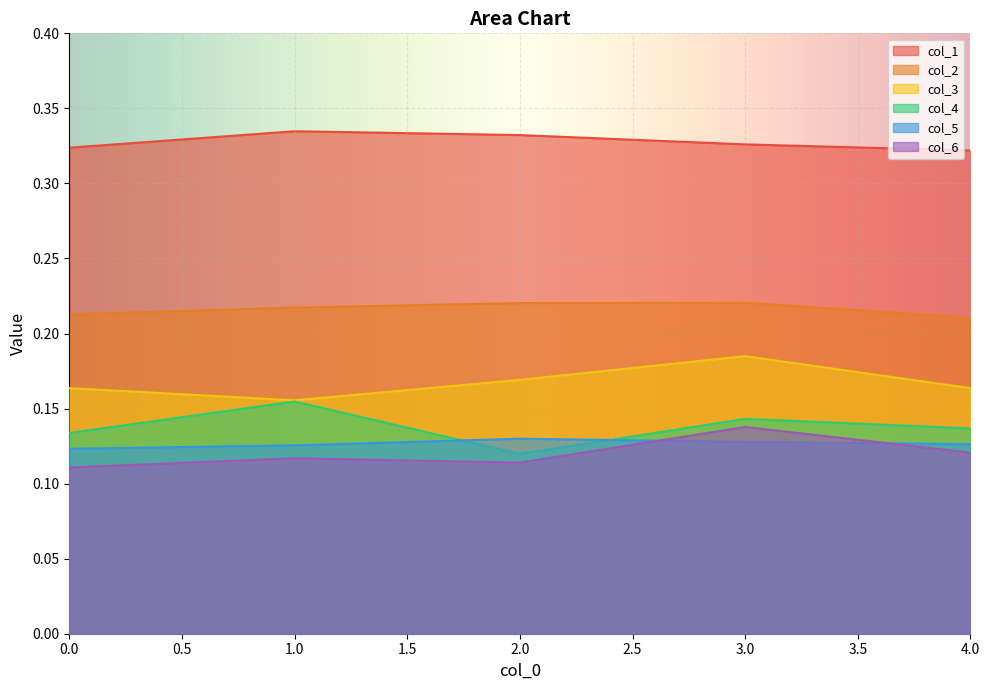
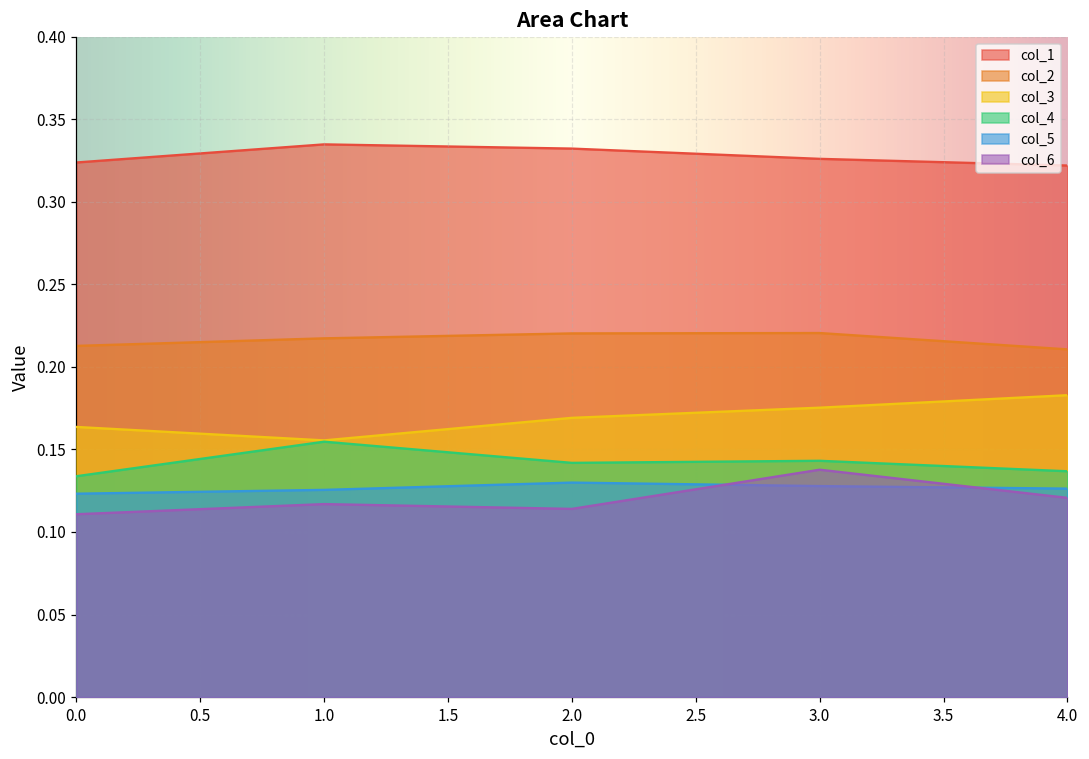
col_4, 2.0: 0.120 -> 0.142
col_3, 3.0: 0.185 -> 0.175
col_3, 4.0: 0.164 -> 0.183
